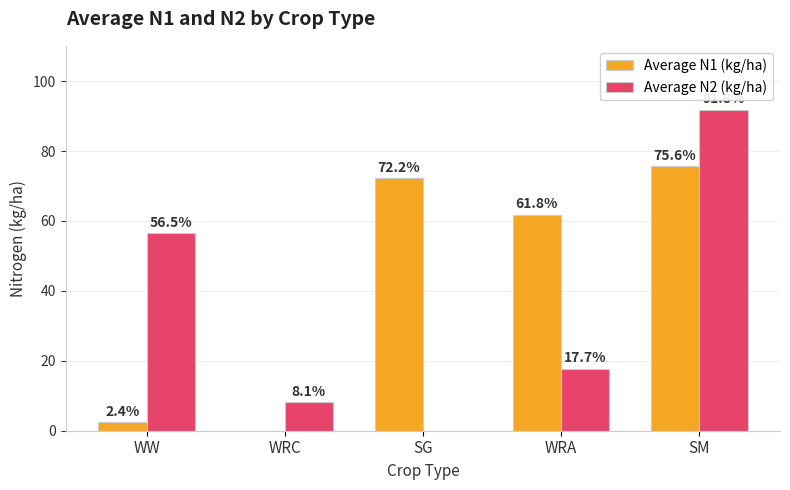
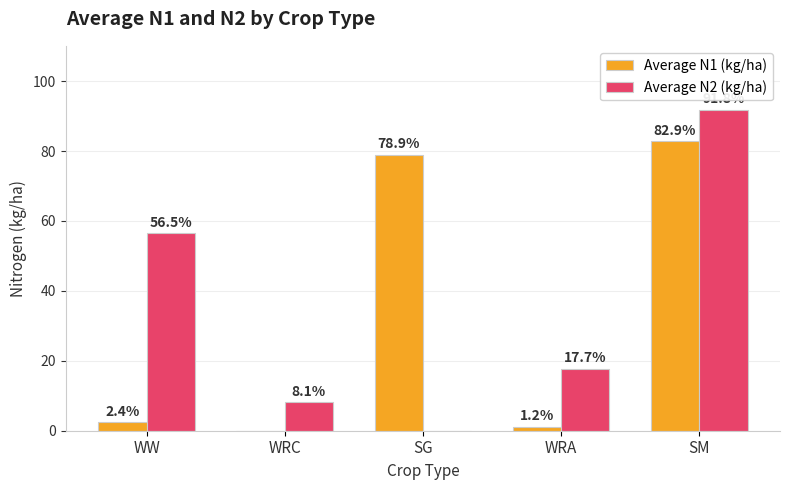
Average N1 (kg/ha), SG: 72.2% -> 78.9%
Average N1 (kg/ha), WRA: 61.8% -> 1.2%
Average N1 (kg/ha), SM: 75.6% -> 82.9%
